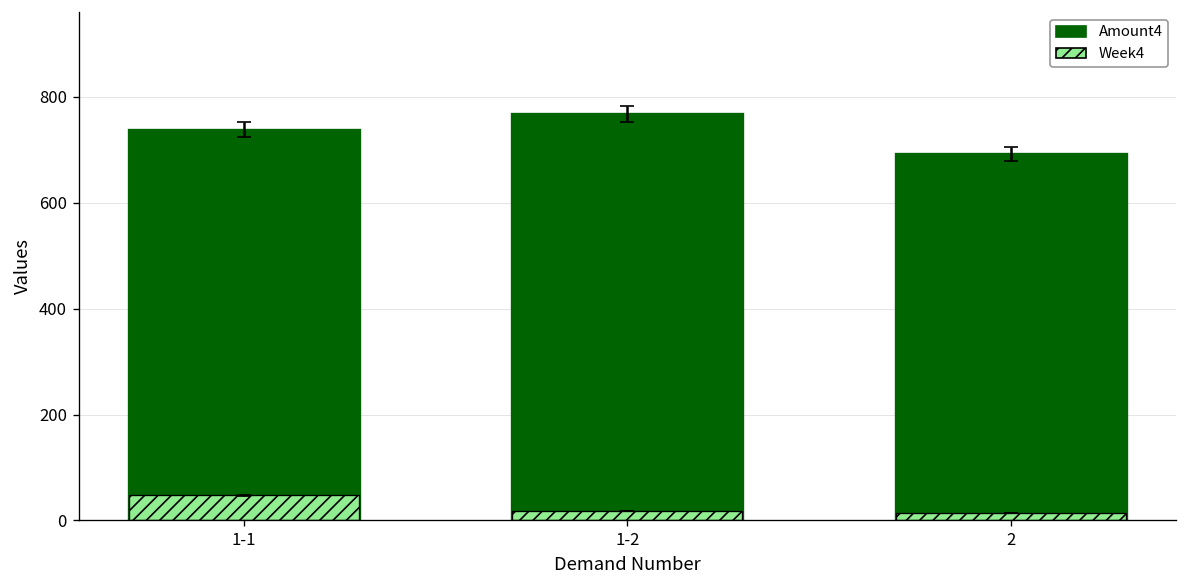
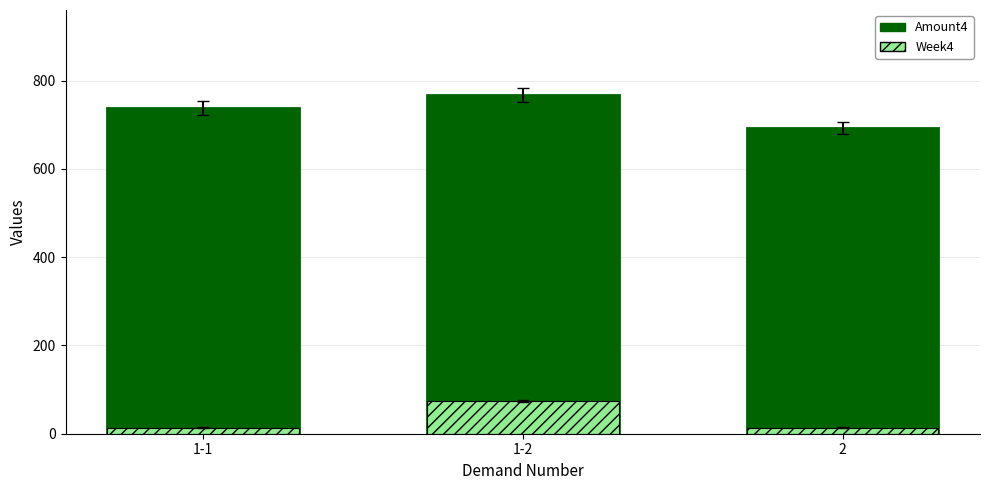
Week4, 1-1: 50 -> 10
Week4, 1-2: 20 -> 70
